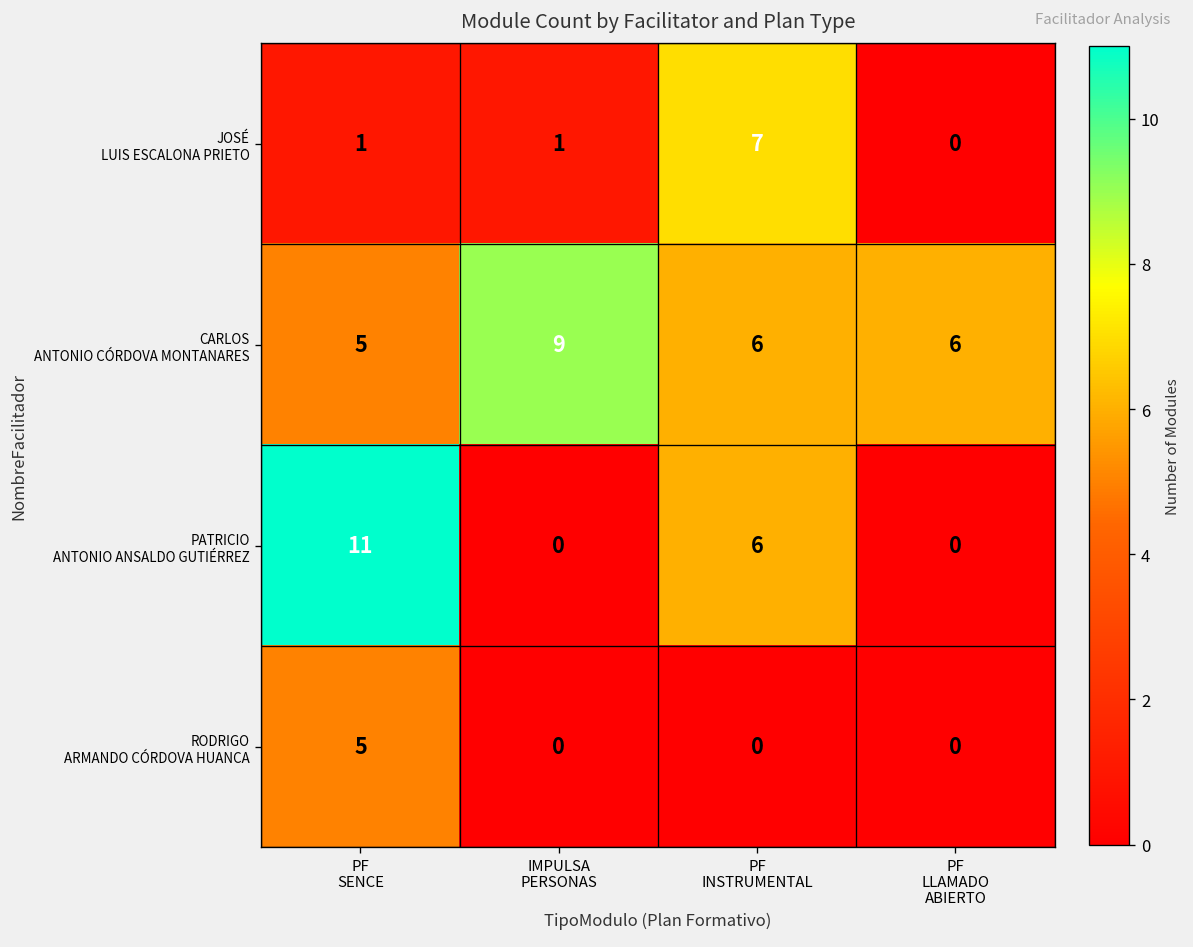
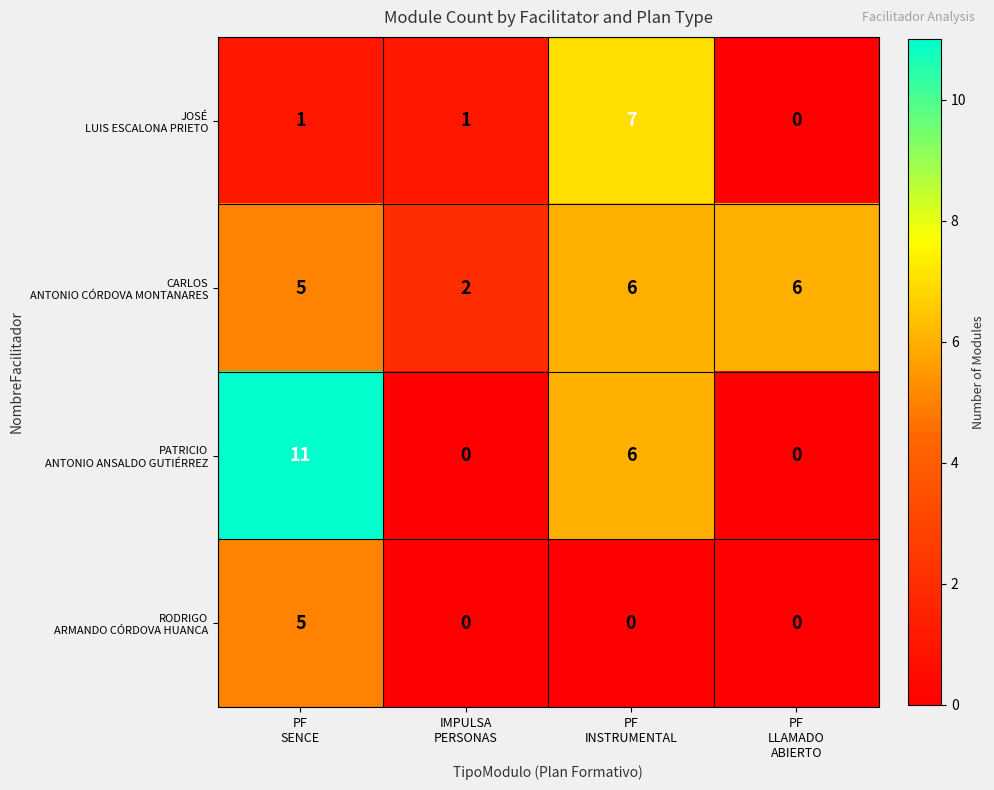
CARLOS ANTONIO CÓRDOVA MONTANARES, IMPULSA PERSONAS: 9 -> 2
